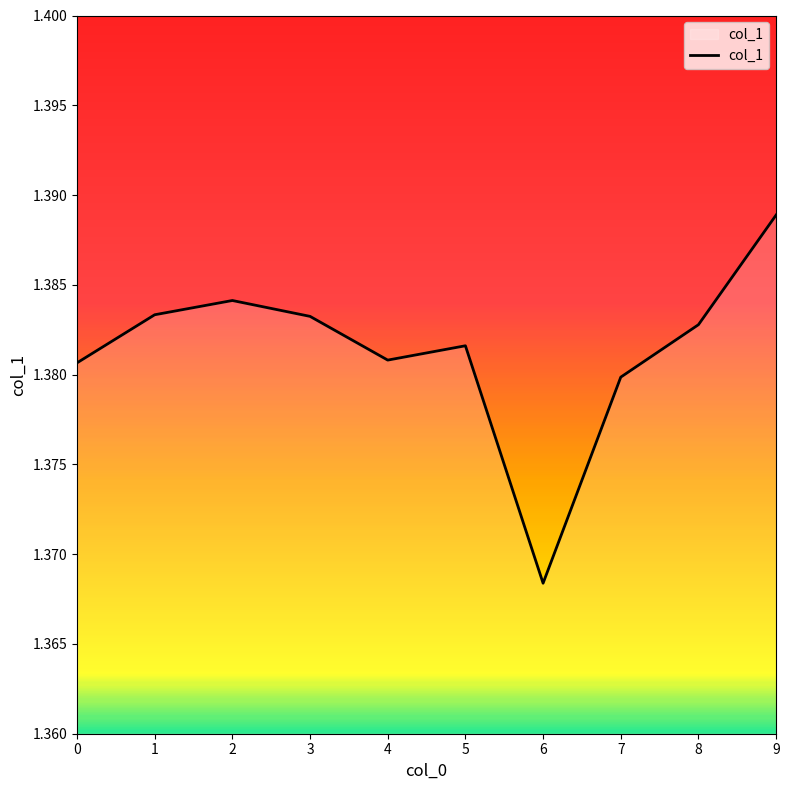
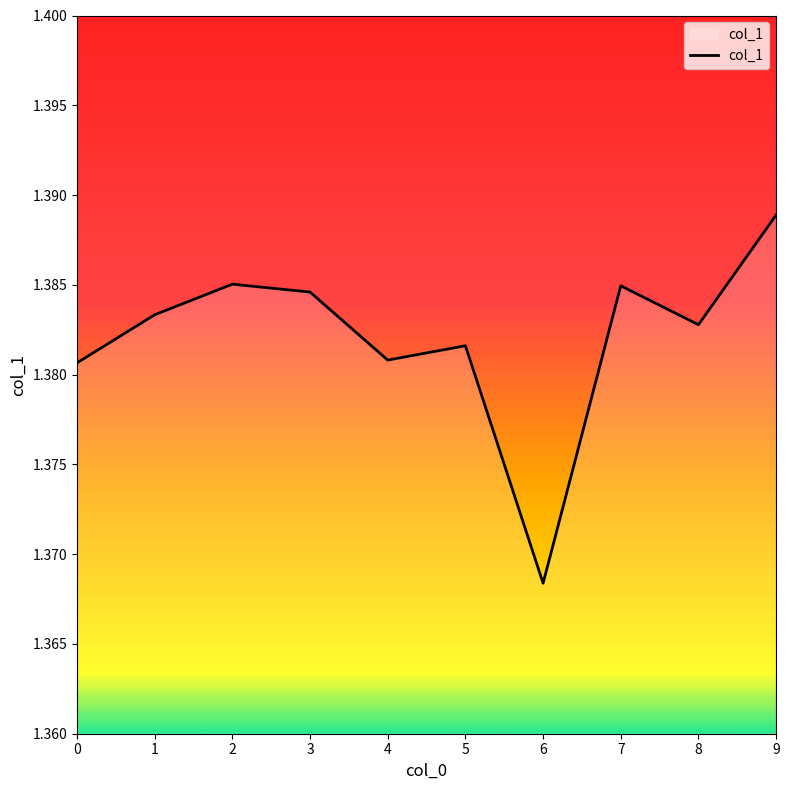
2: 1.3841 -> 1.3850
3: 1.3832 -> 1.3846
7: 1.3799 -> 1.3849
